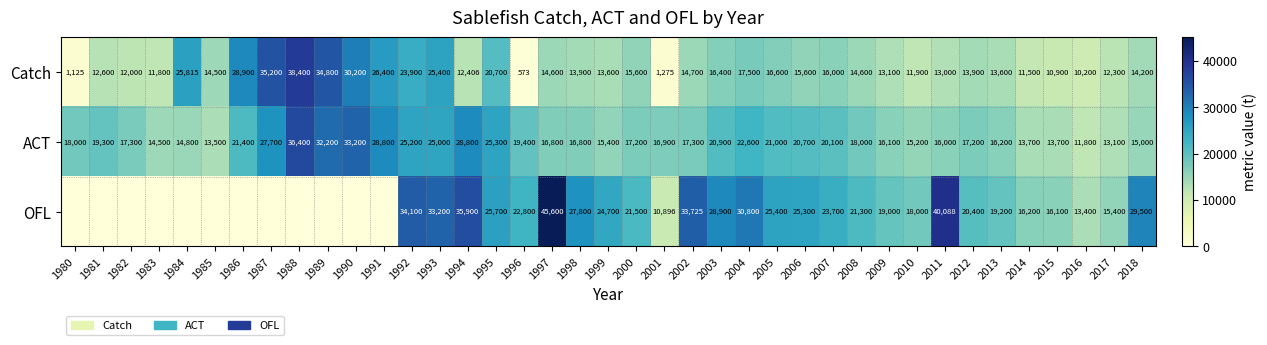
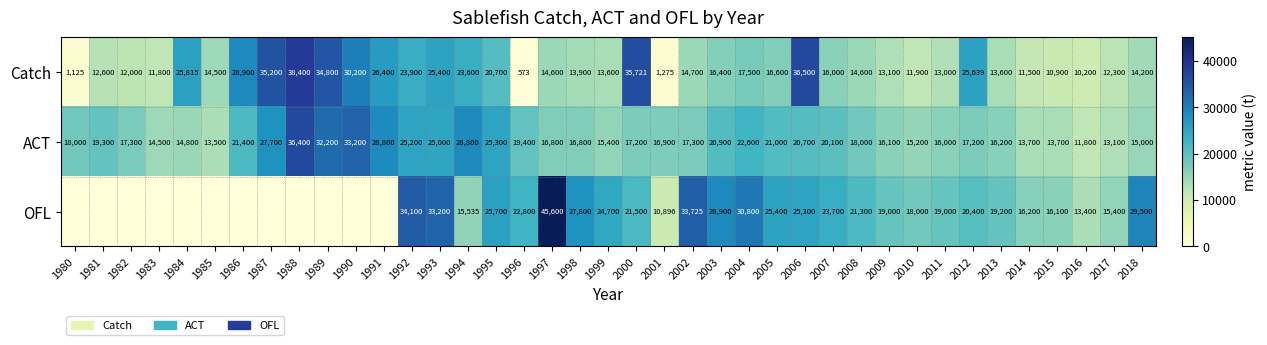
Catch, 1994: 12,406 -> 23,600
Catch, 2000: 15,600 -> 35,721
Catch, 2006: 15,600 -> 36,500
Catch, 2012: 13,900 -> 25,639
OFL, 1994: 35,900 -> 15,535
OFL, 2011: 40,088 -> 19,000
